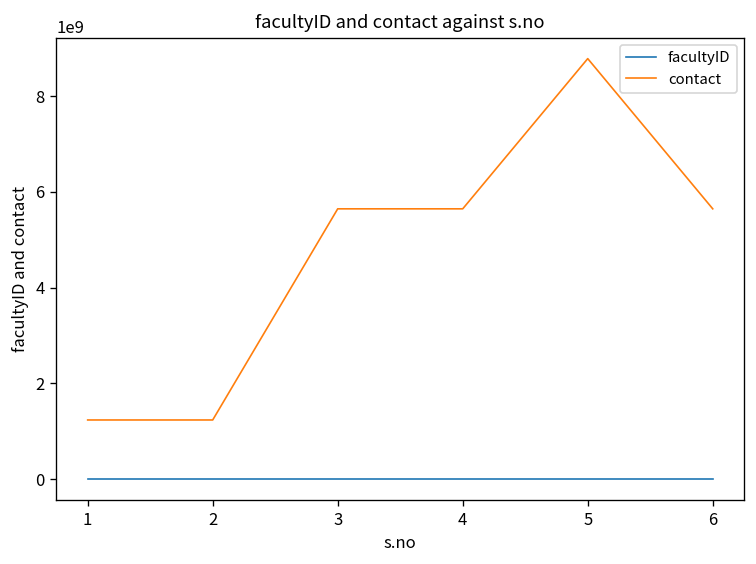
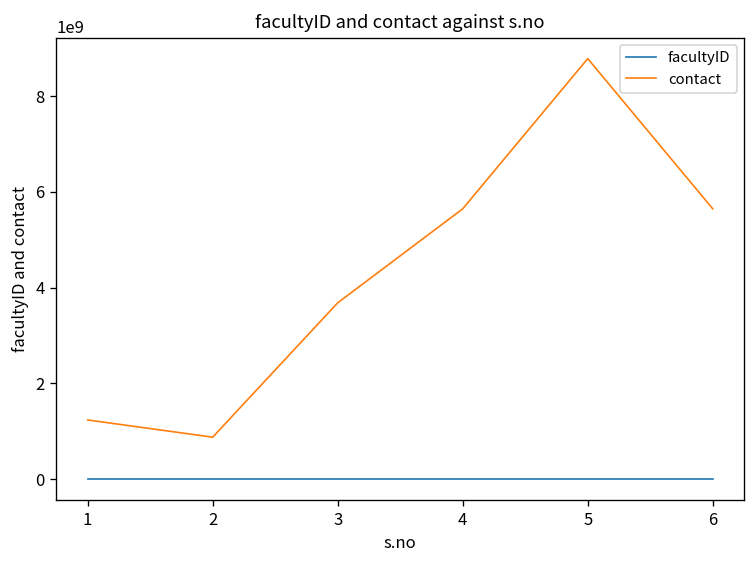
contact, 2: 1200000000 -> 900000000
contact, 3: 5600000000 -> 3700000000
